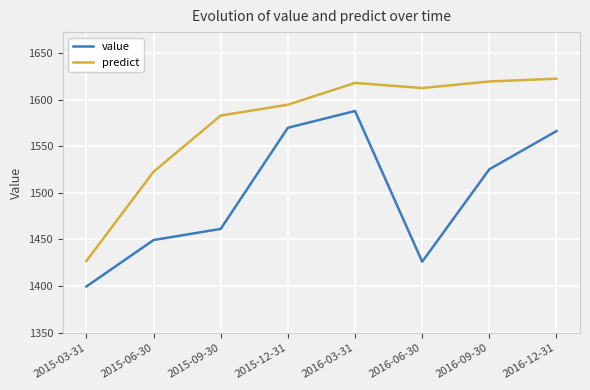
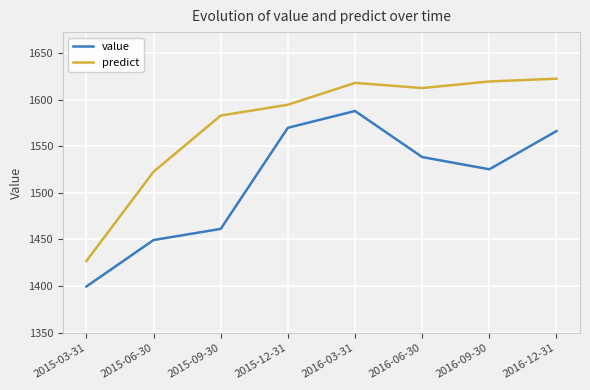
value, 2016-06-30: 1430 -> 1540
